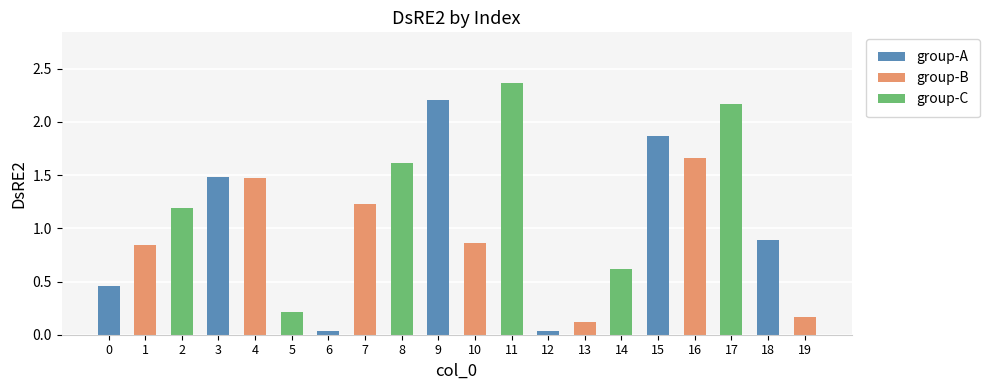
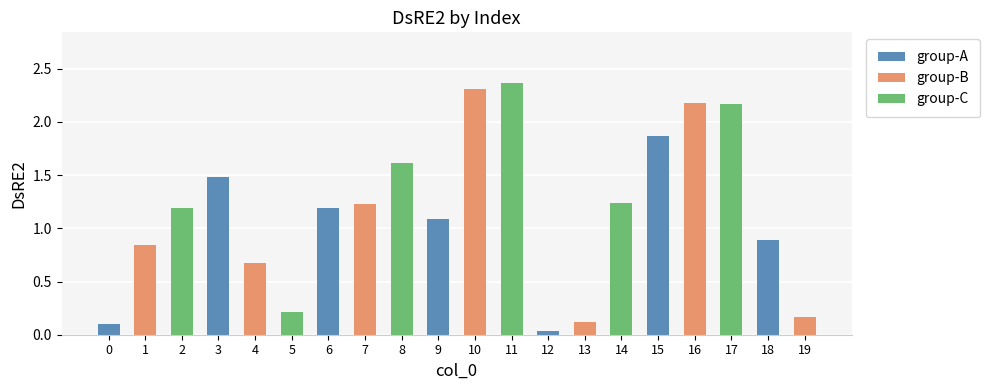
0: 0.46 -> 0.10
4: 1.47 -> 0.68
6: 0.04 -> 1.19
9: 2.20 -> 1.09
10: 0.87 -> 2.31
14: 0.62 -> 1.24
16: 1.66 -> 2.18
